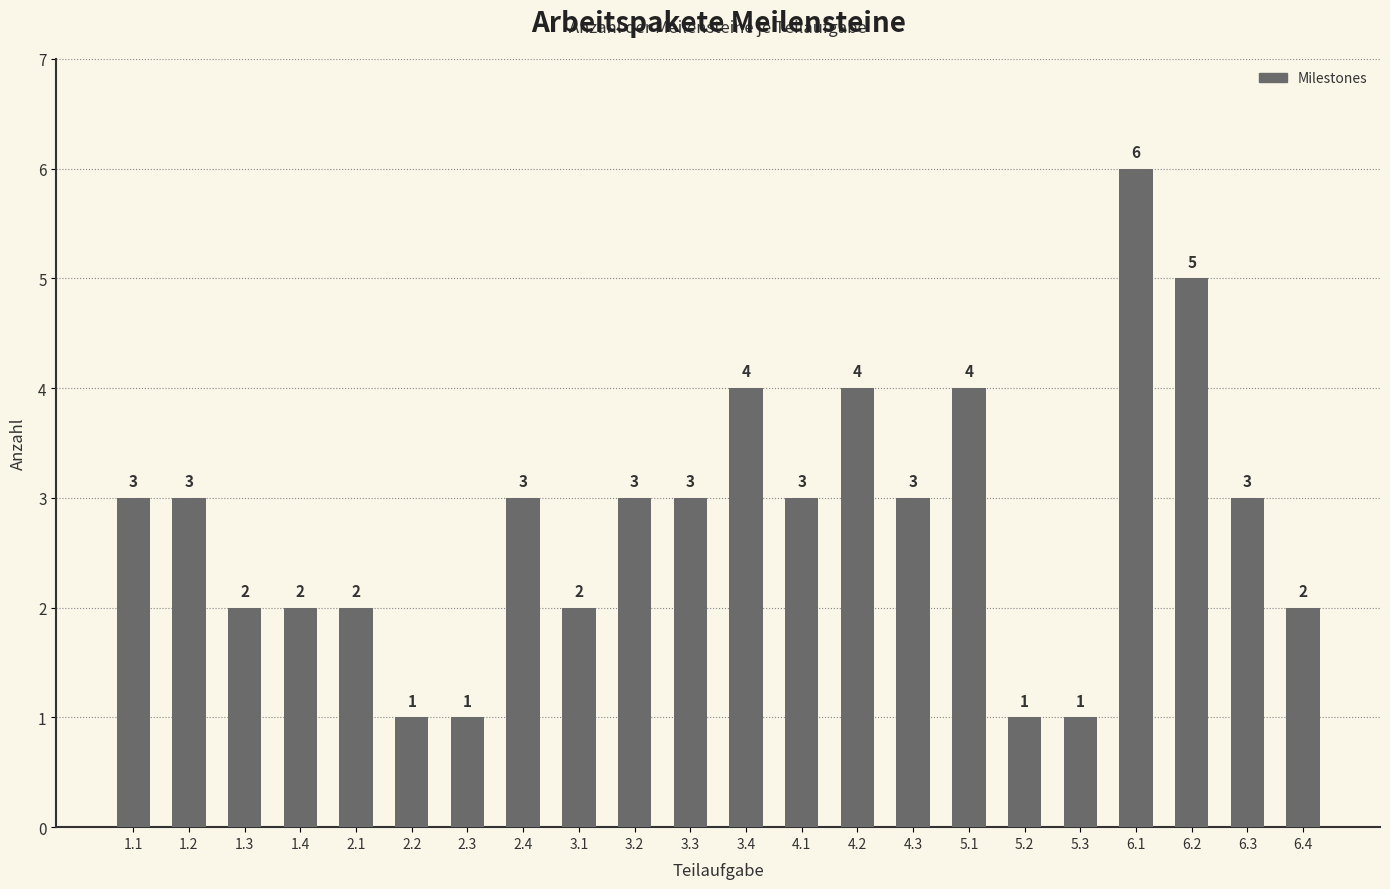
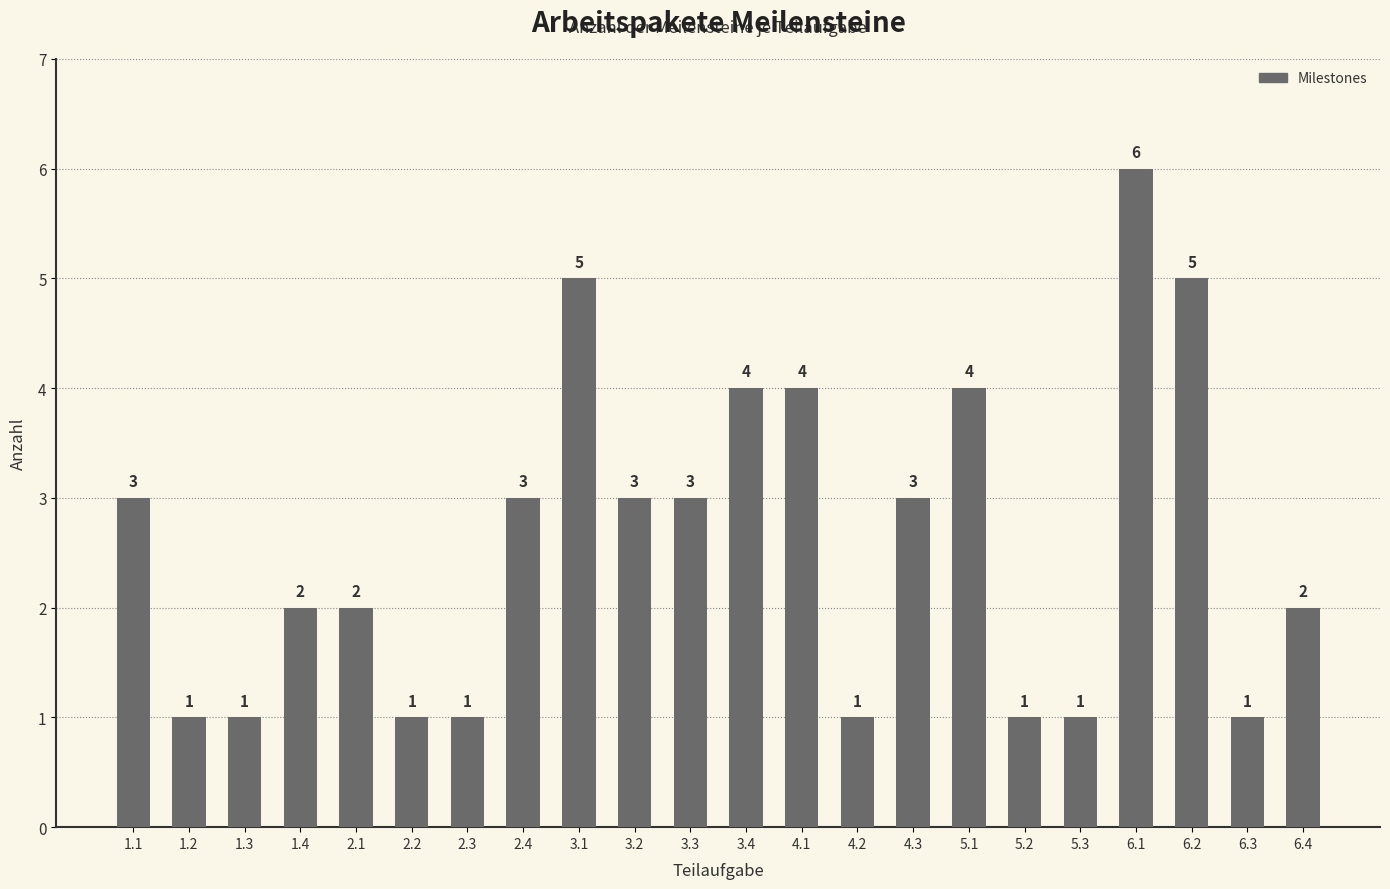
1.2: 3 -> 1
1.3: 2 -> 1
3.1: 2 -> 5
4.1: 3 -> 4
4.2: 4 -> 1
6.3: 3 -> 1
